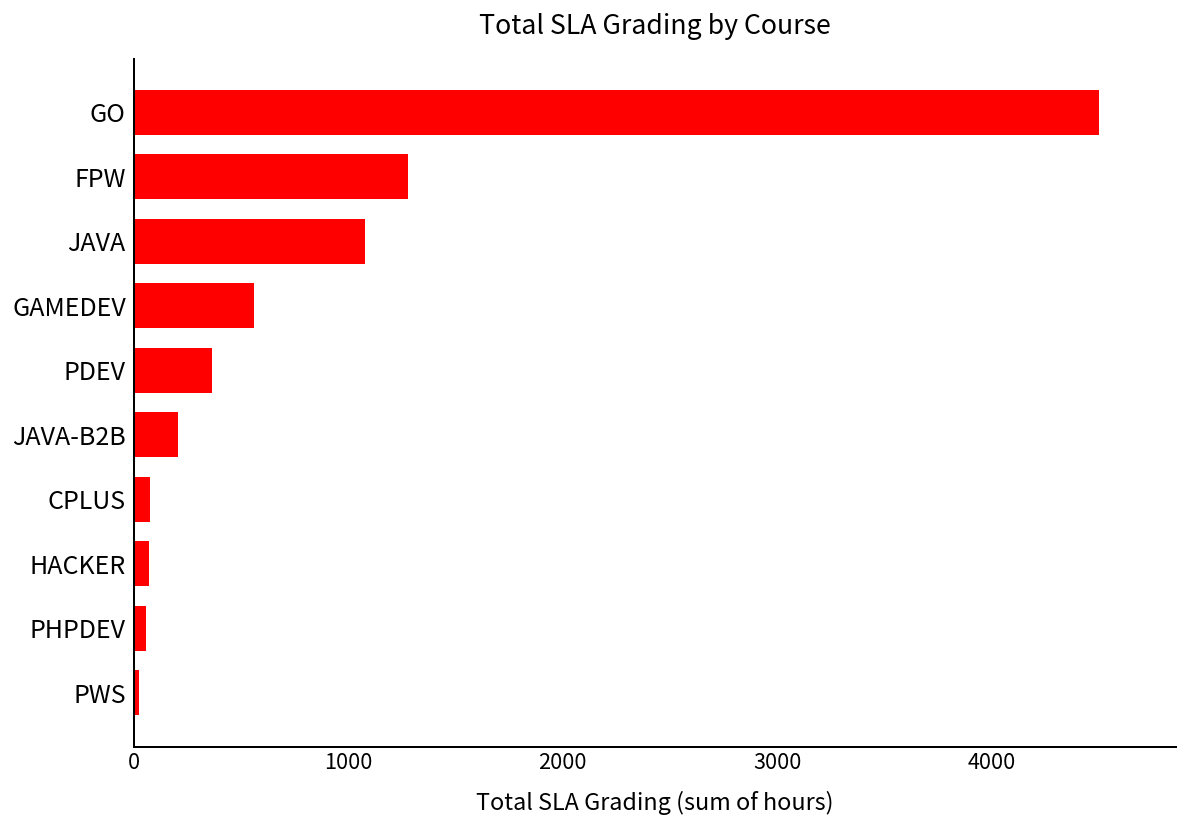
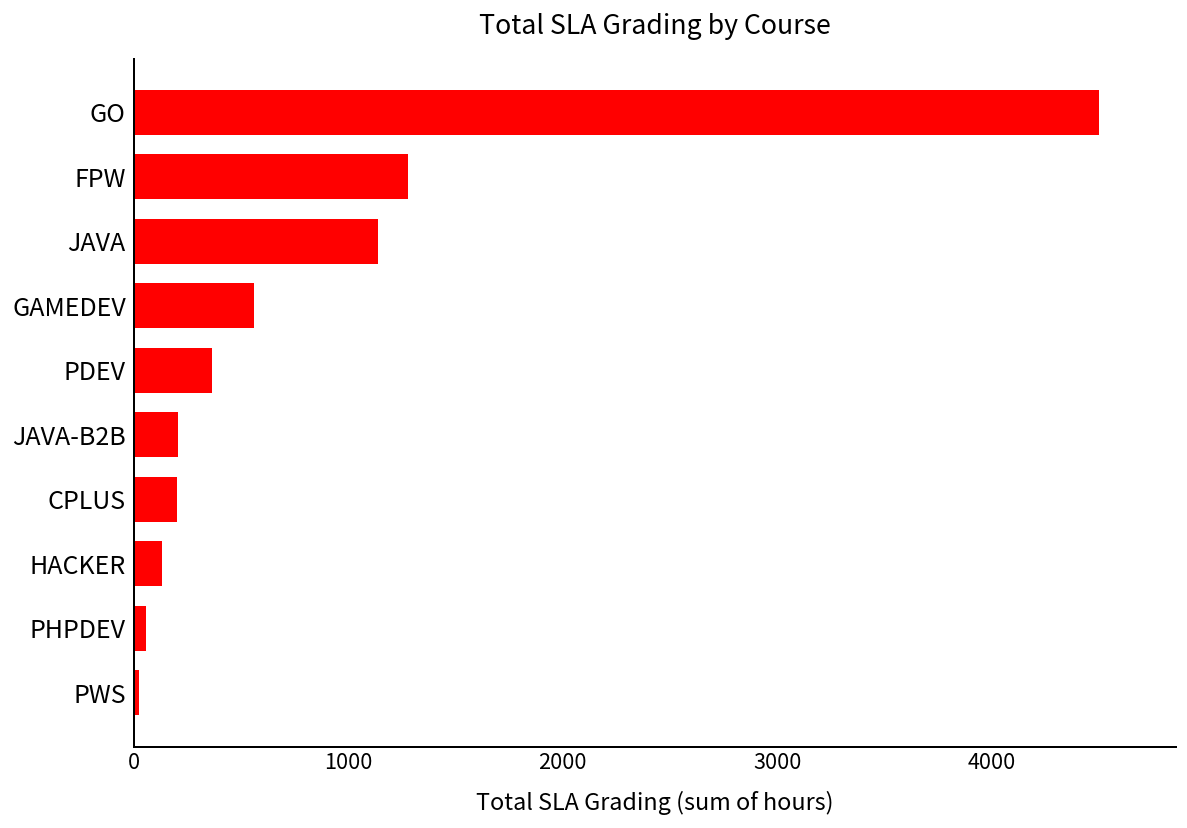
JAVA: 1080 -> 1140
CPLUS: 70 -> 200
HACKER: 70 -> 130
